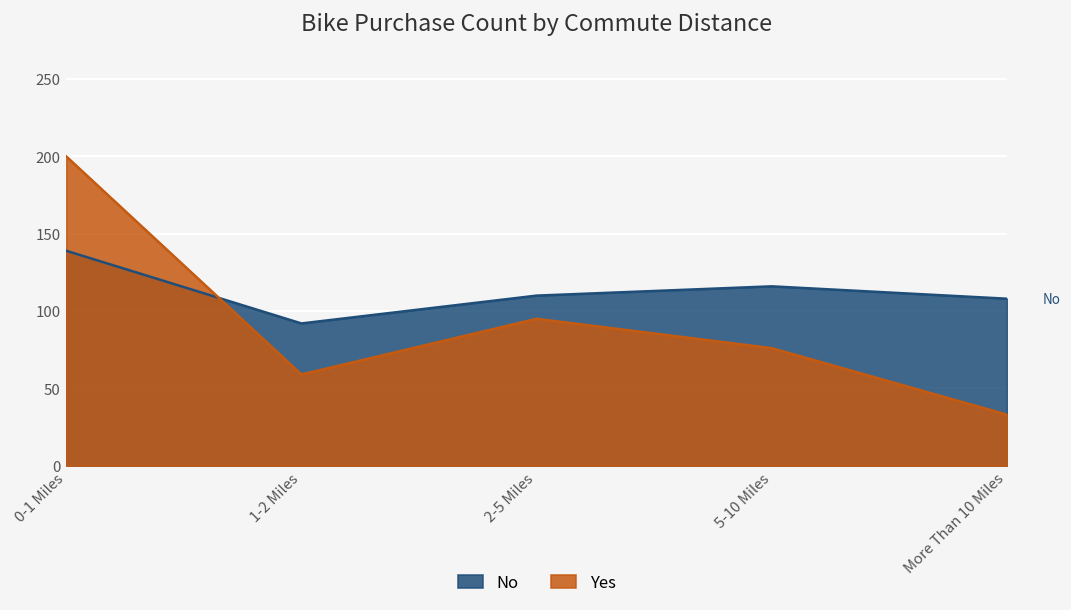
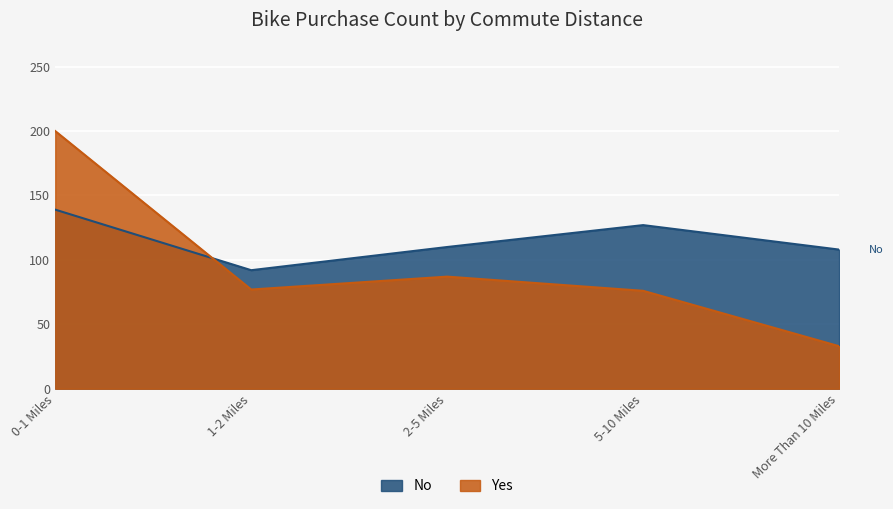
Yes, 1-2 Miles: 59 -> 77
Yes, 2-5 Miles: 95 -> 87
No, 5-10 Miles: 116 -> 127
